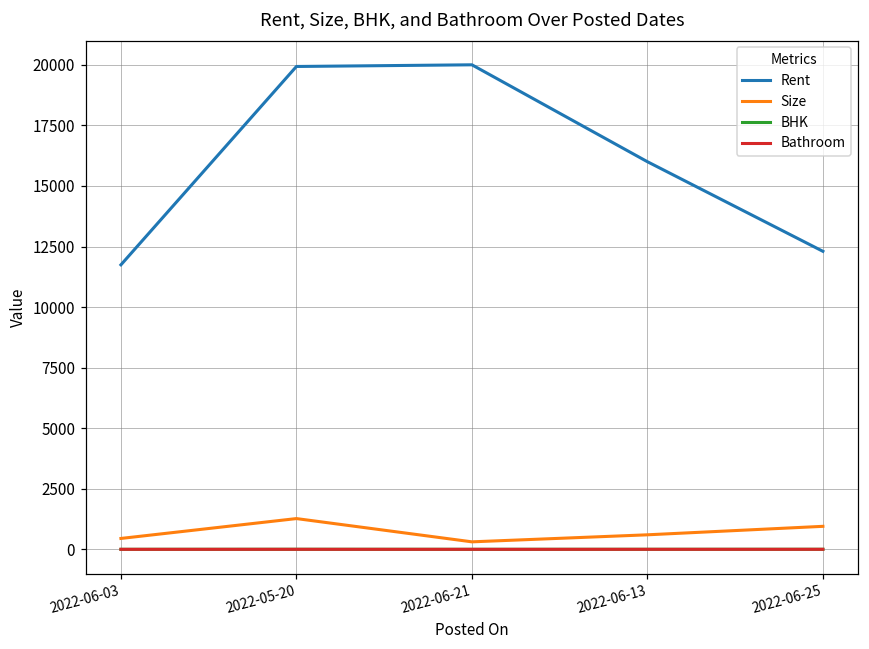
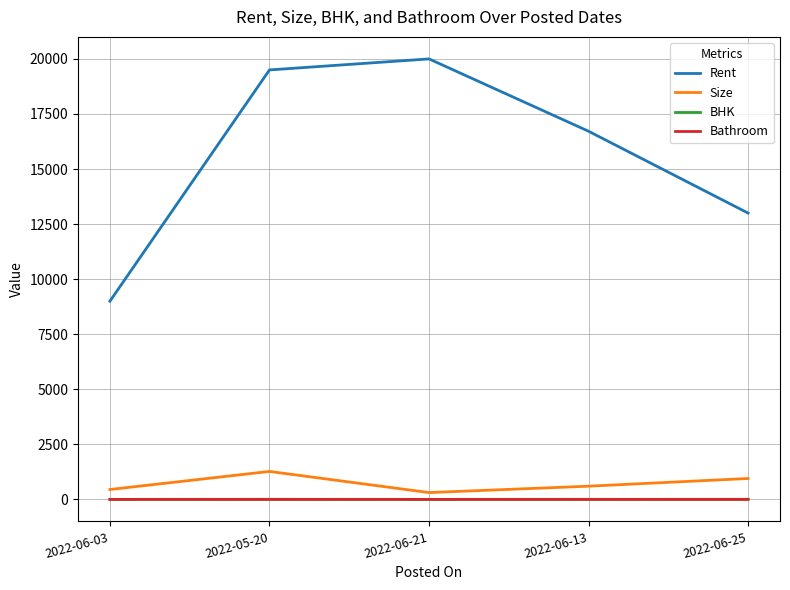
Rent, 2022-06-03: 11700 -> 9000
Rent, 2022-05-20: 19900 -> 19500
Rent, 2022-06-13: 16000 -> 16700
Rent, 2022-06-25: 12300 -> 13000
